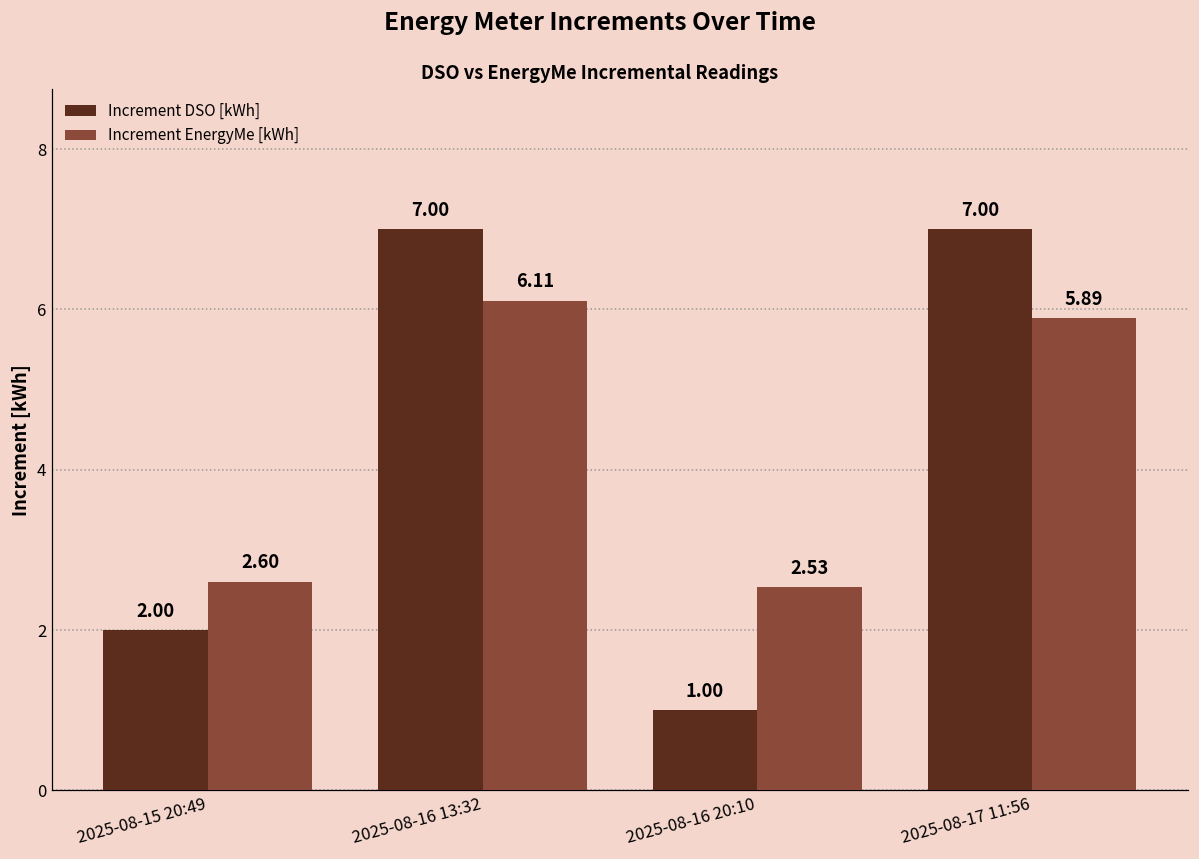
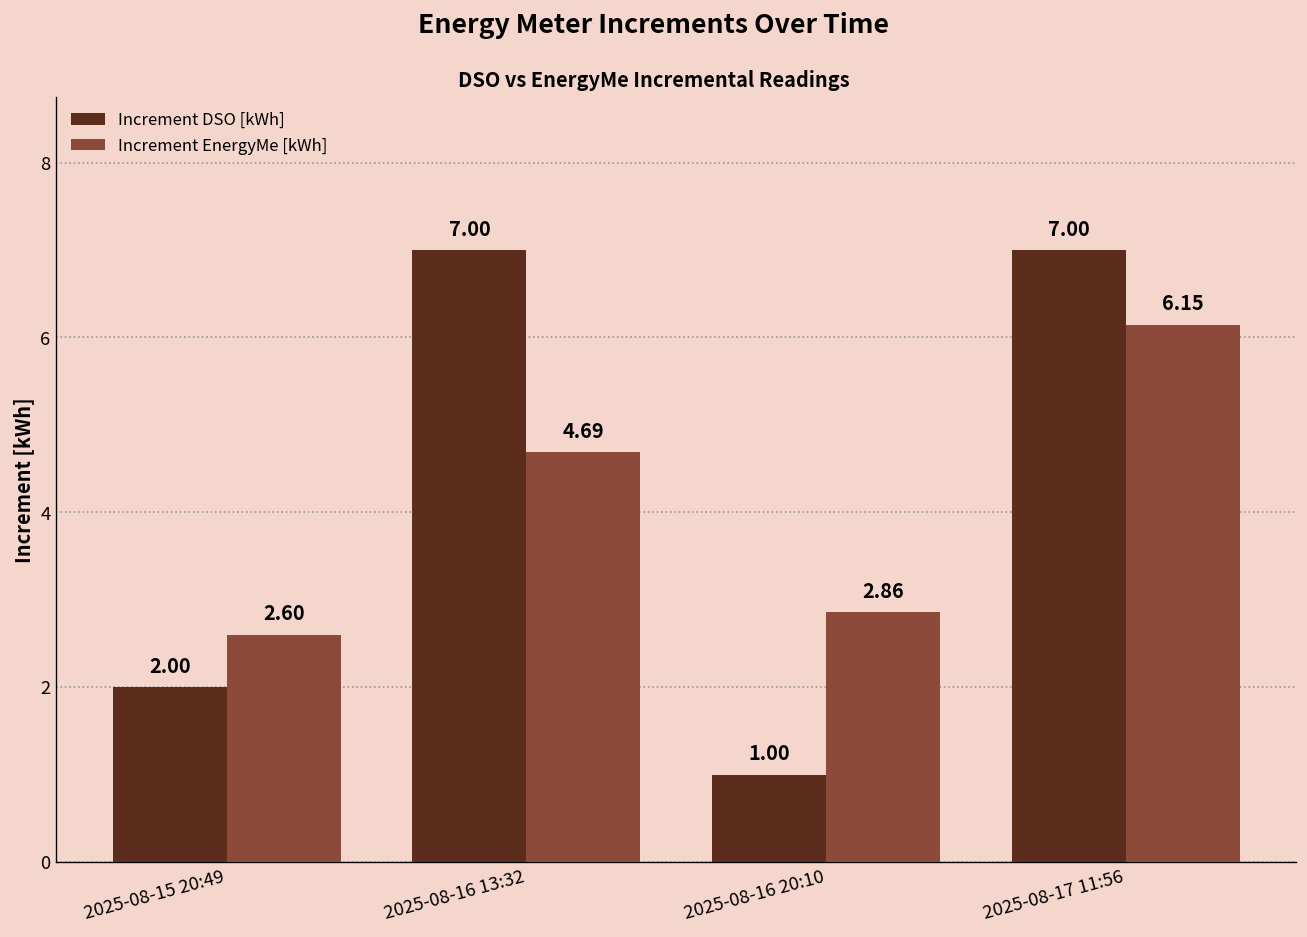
Increment EnergyMe [kWh], 2025-08-16 13:32: 6.11 -> 4.69
Increment EnergyMe [kWh], 2025-08-16 20:10: 2.53 -> 2.86
Increment EnergyMe [kWh], 2025-08-17 11:56: 5.89 -> 6.15
